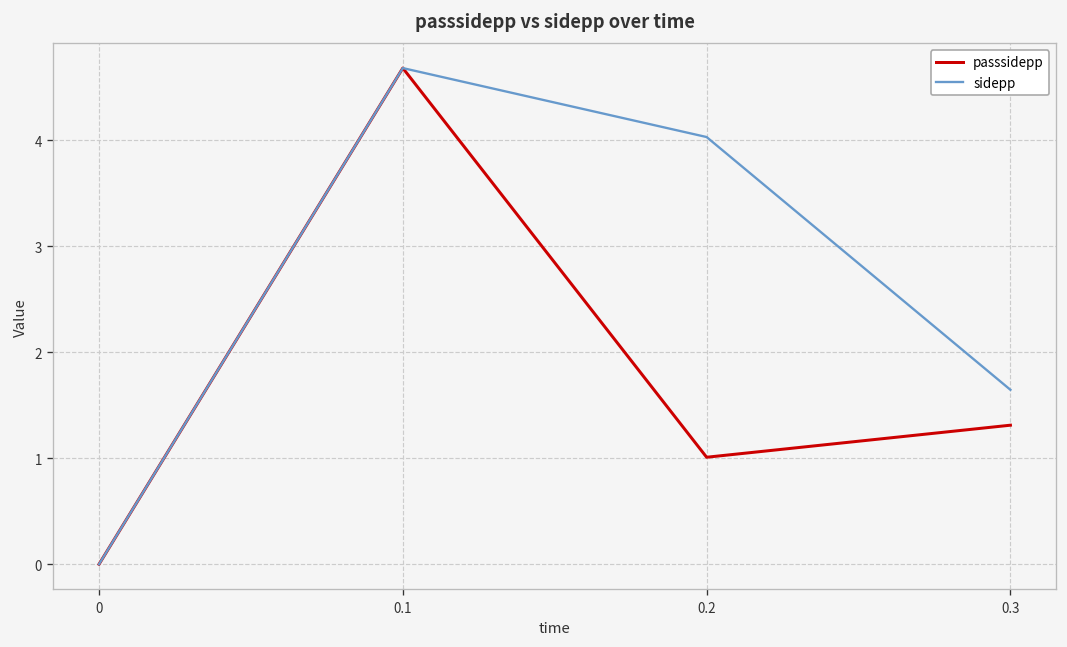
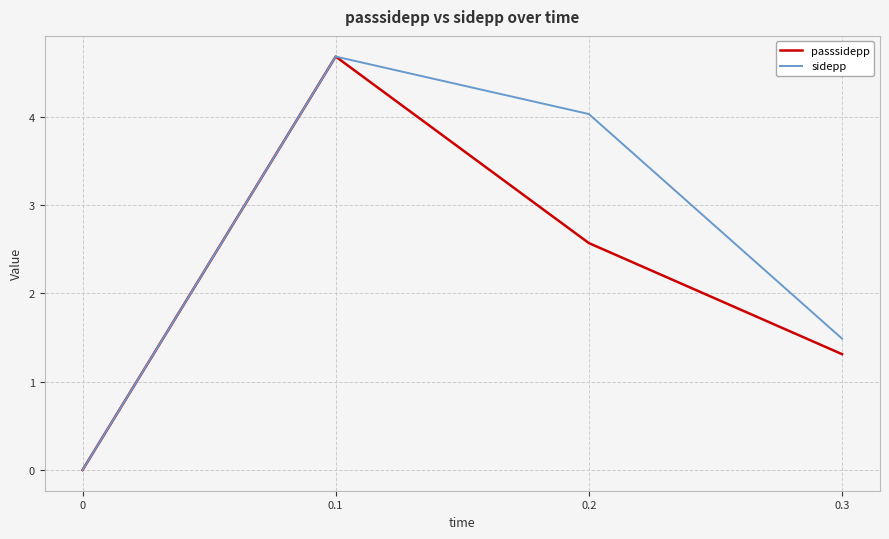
passsidepp, 0.2: 1.0 -> 2.6
sidepp, 0.3: 1.6 -> 1.5
